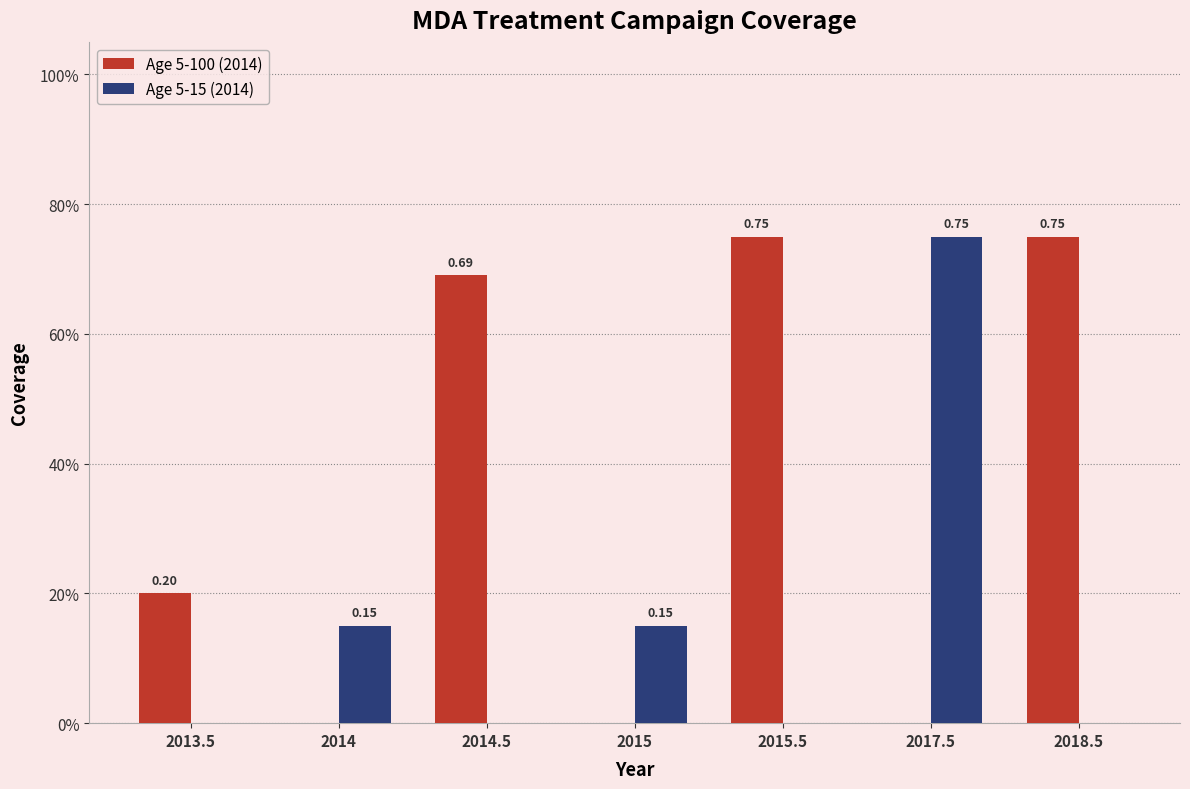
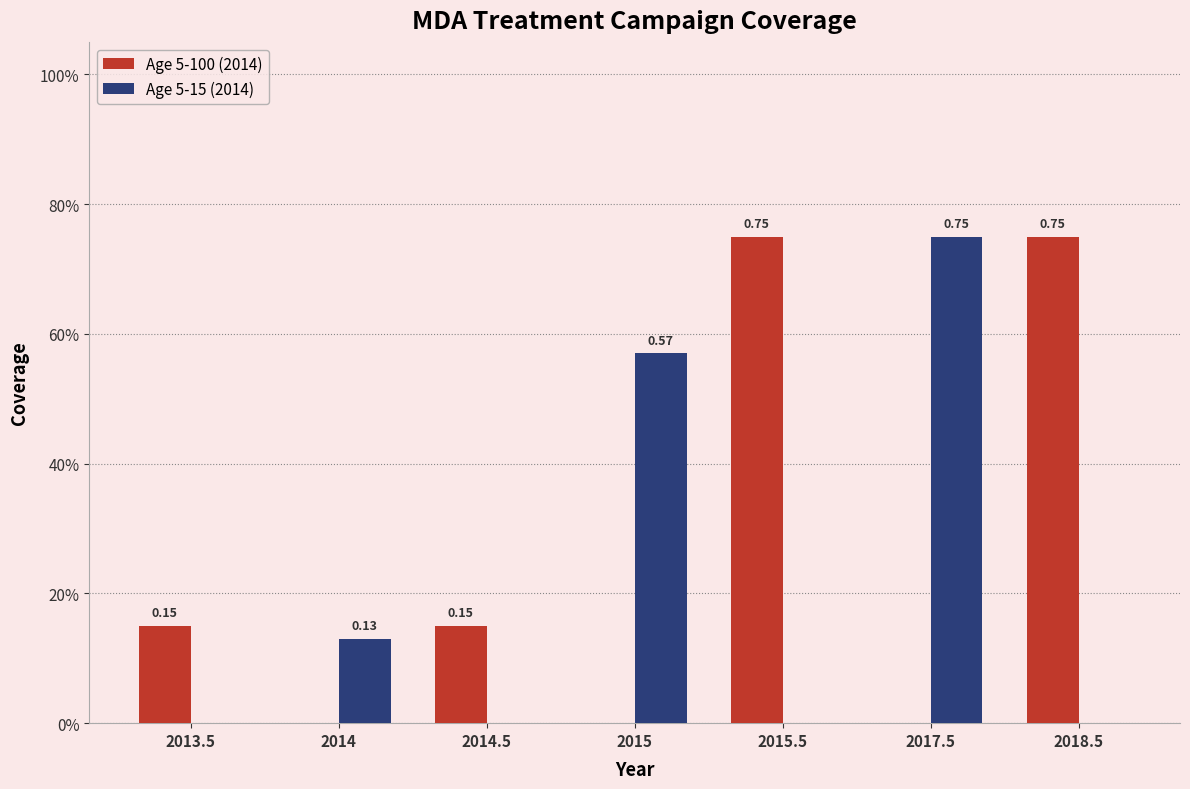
Age 5-100 (2014), 2013.5: 0.20 -> 0.15
Age 5-15 (2014), 2014: 0.15 -> 0.13
Age 5-100 (2014), 2014.5: 0.69 -> 0.15
Age 5-15 (2014), 2015: 0.15 -> 0.57
